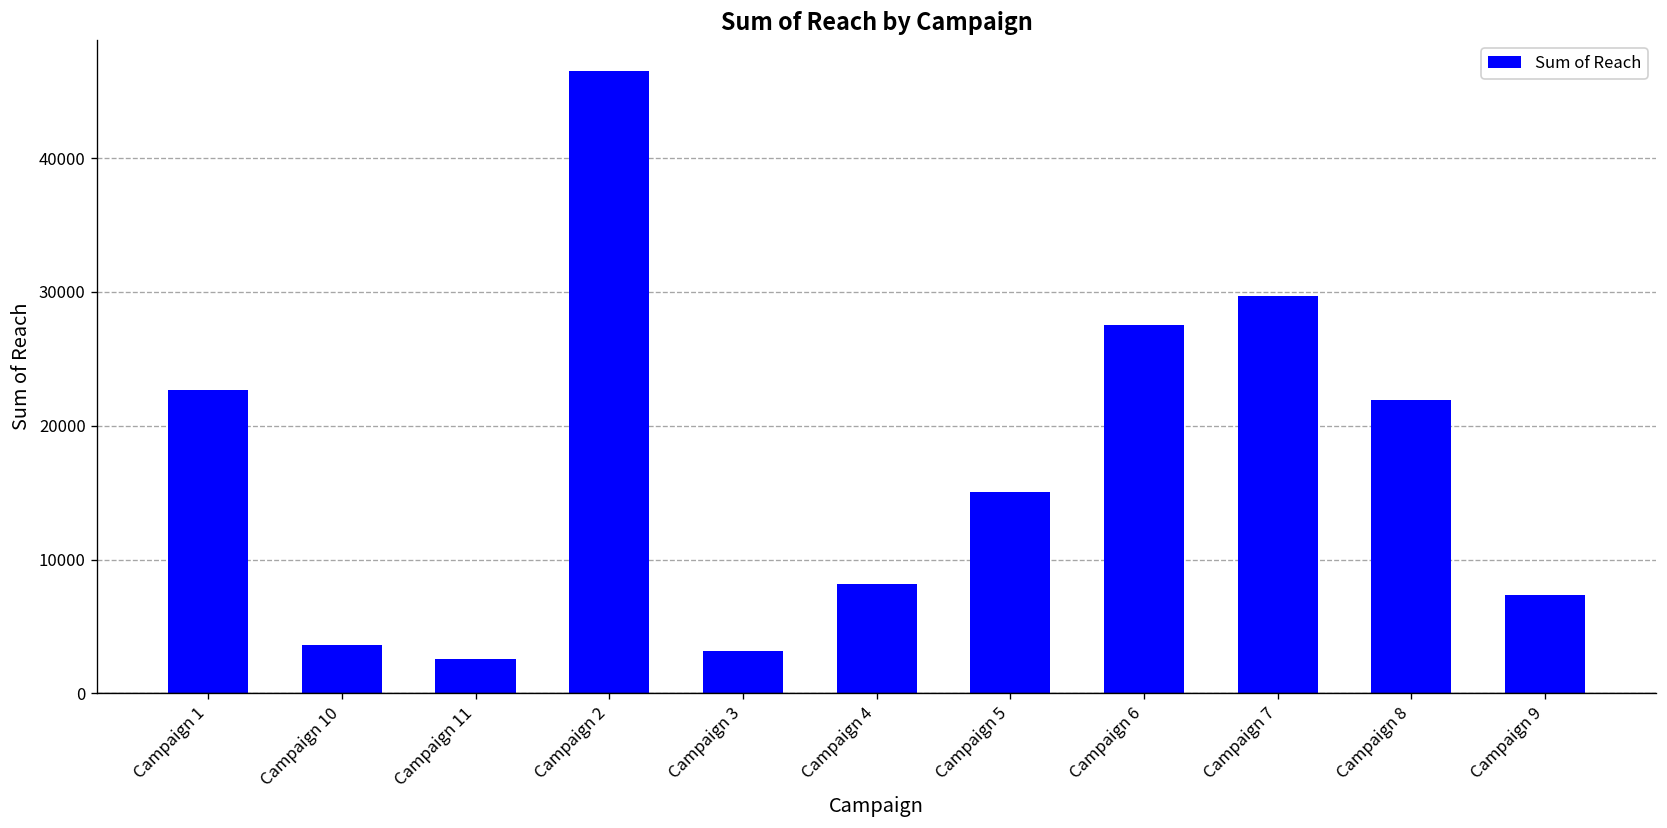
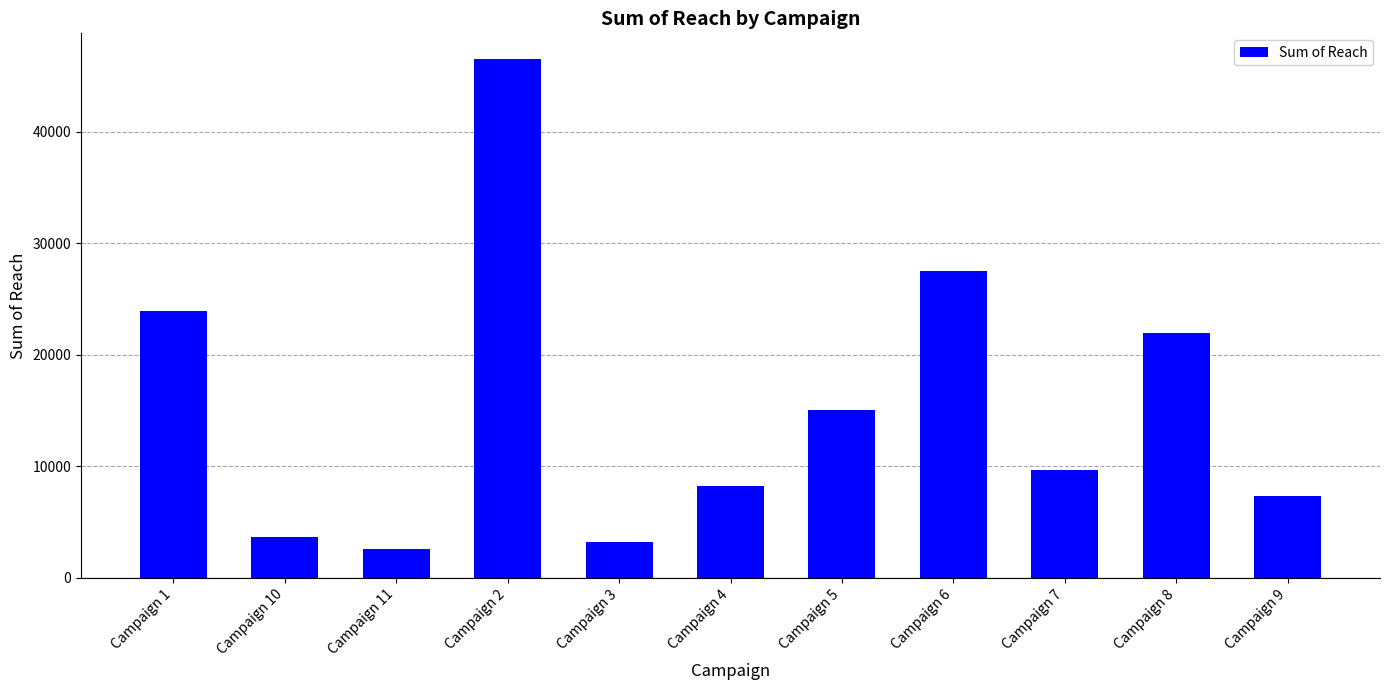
Campaign 1: 22700 -> 23900
Campaign 7: 29700 -> 9700
